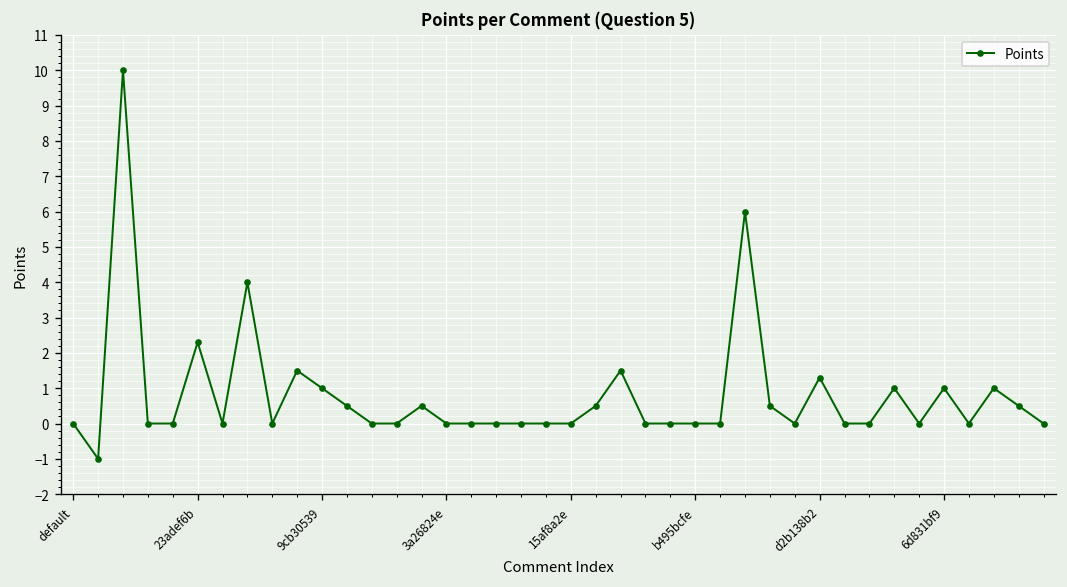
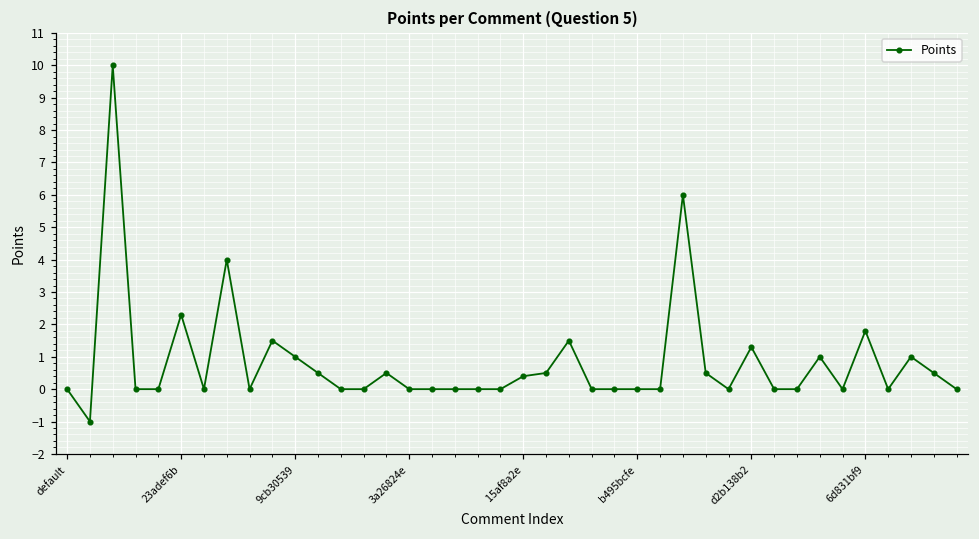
15af8a2e: 0.0 -> 0.4
6d831bf9: 1.0 -> 1.8
